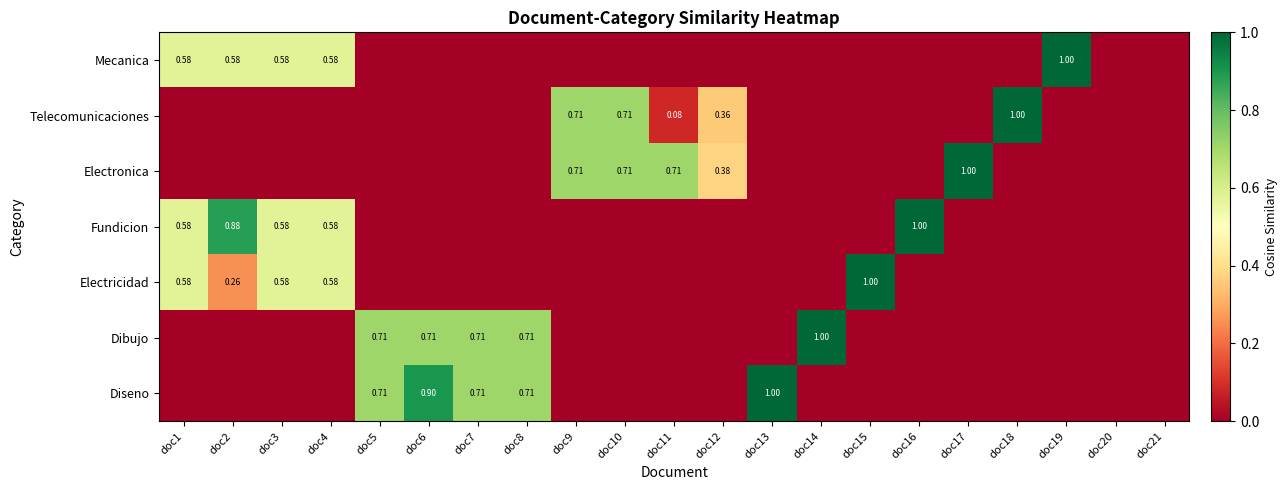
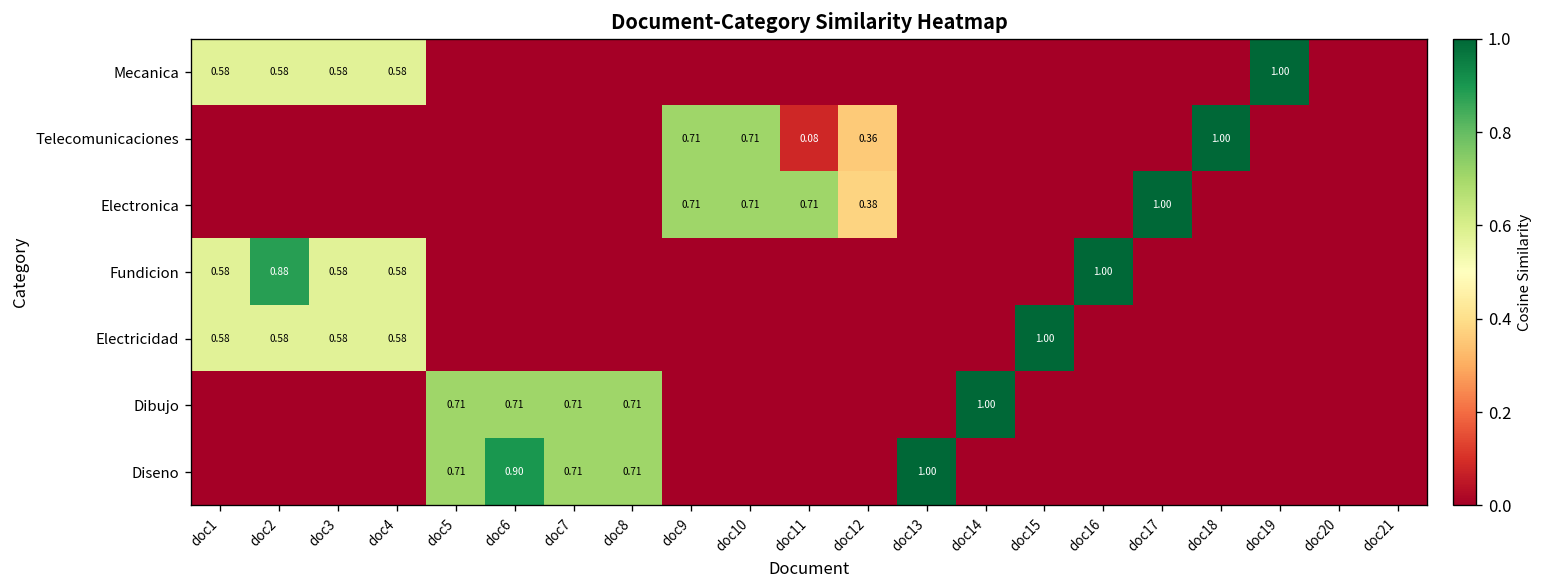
Electricidad, doc2: 0.26 -> 0.58
